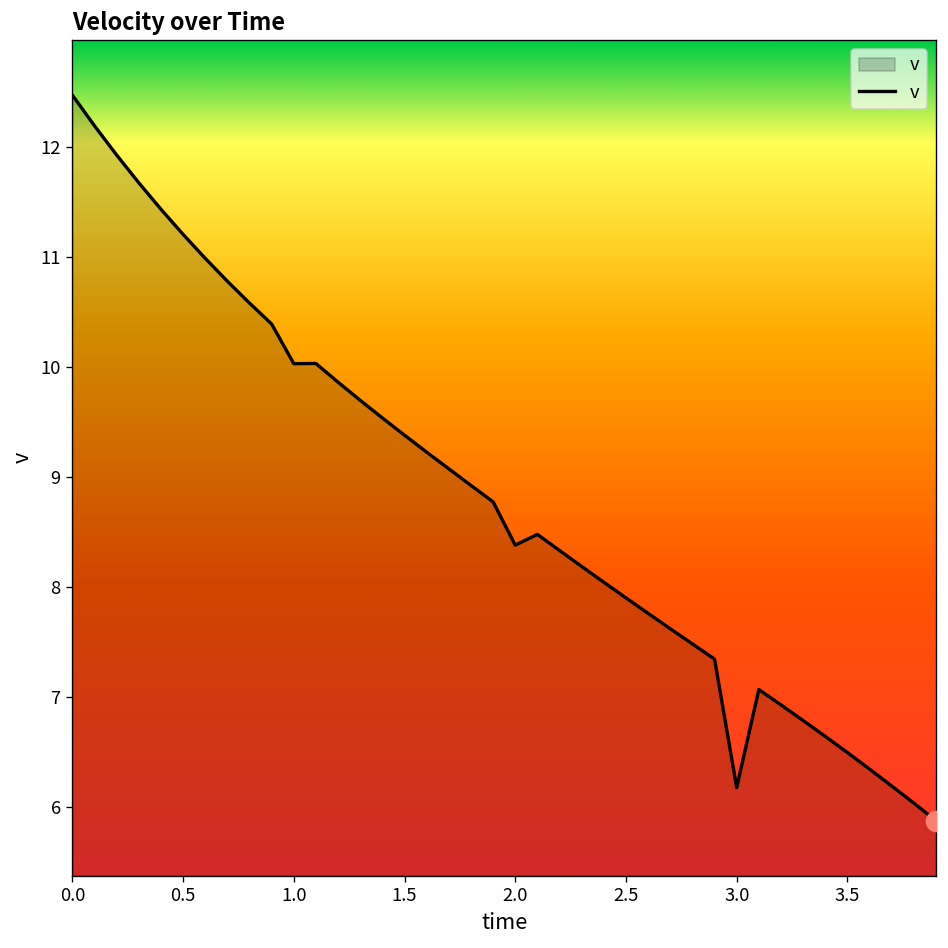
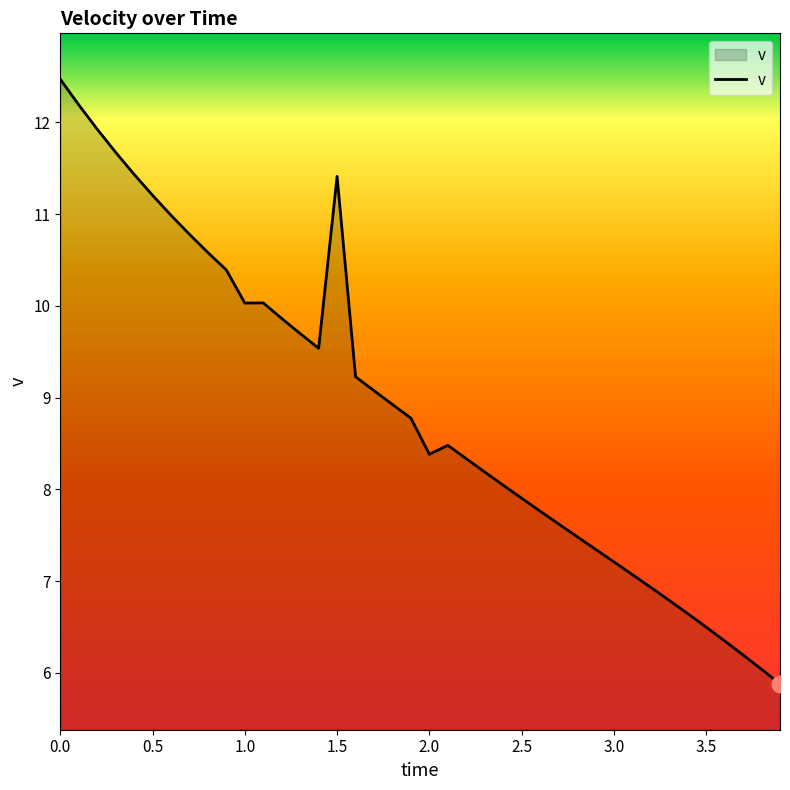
v, 1.5: 9.4 -> 11.4
v, 3.0: 6.2 -> 7.2
